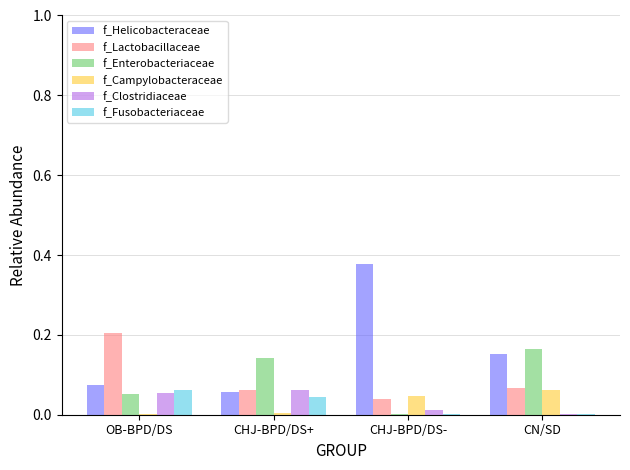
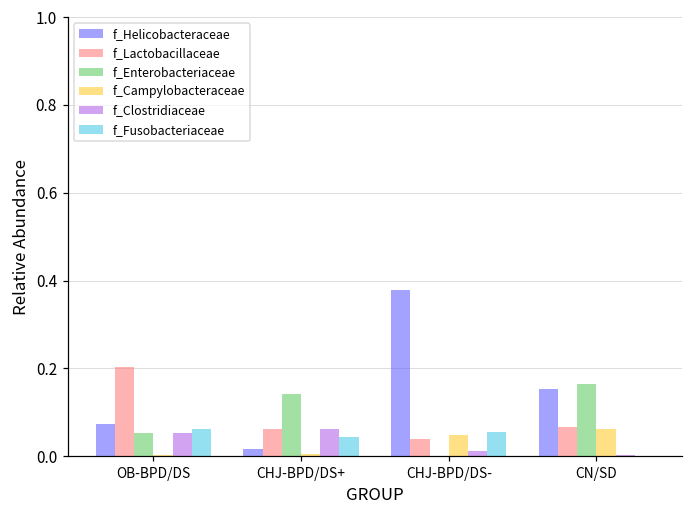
f_Helicobacteraceae, CHJ-BPD/DS+: 0.06 -> 0.02
f_Fusobacteriaceae, CHJ-BPD/DS-: 0.00 -> 0.05
